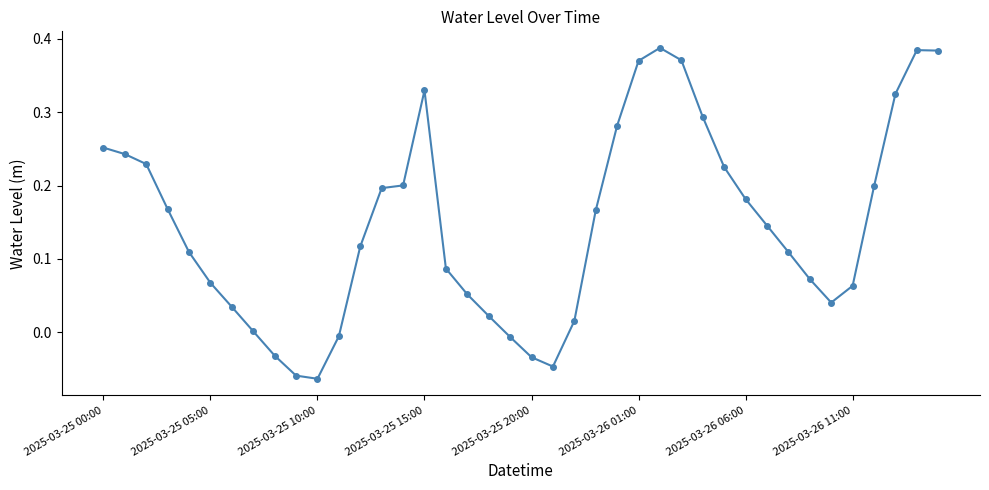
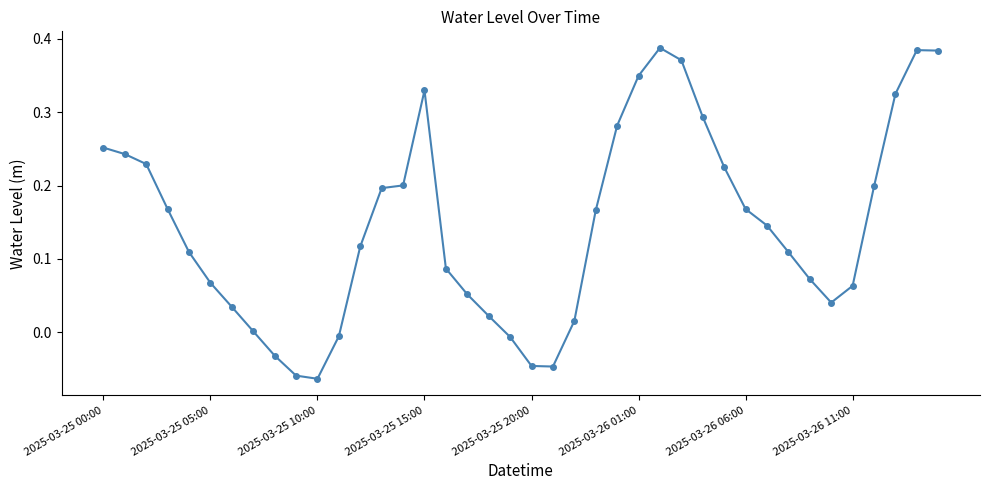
2025-03-25 20:00: -0.03 -> -0.05
2025-03-26 01:00: 0.37 -> 0.35
2025-03-26 06:00: 0.18 -> 0.17
